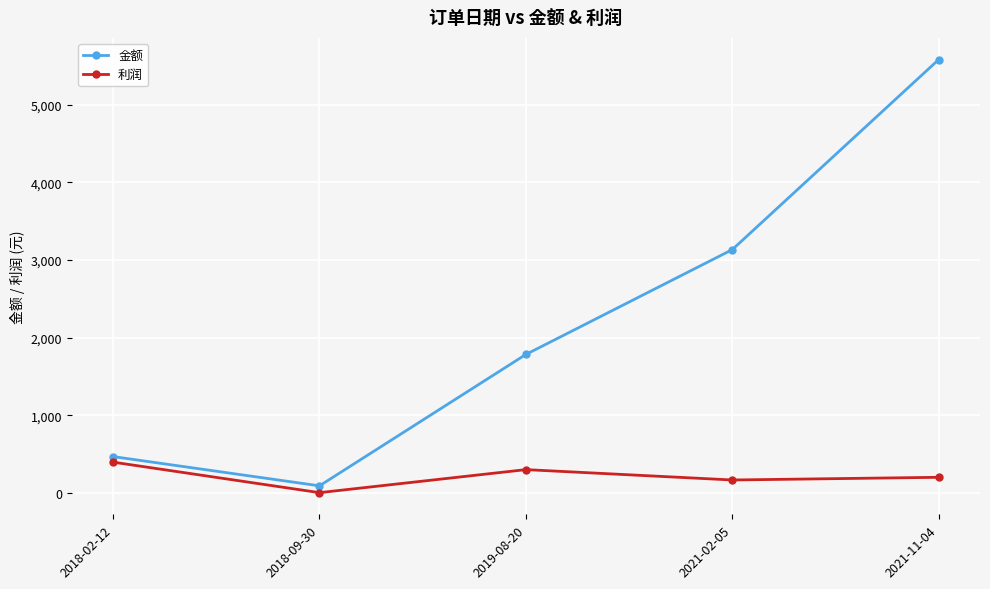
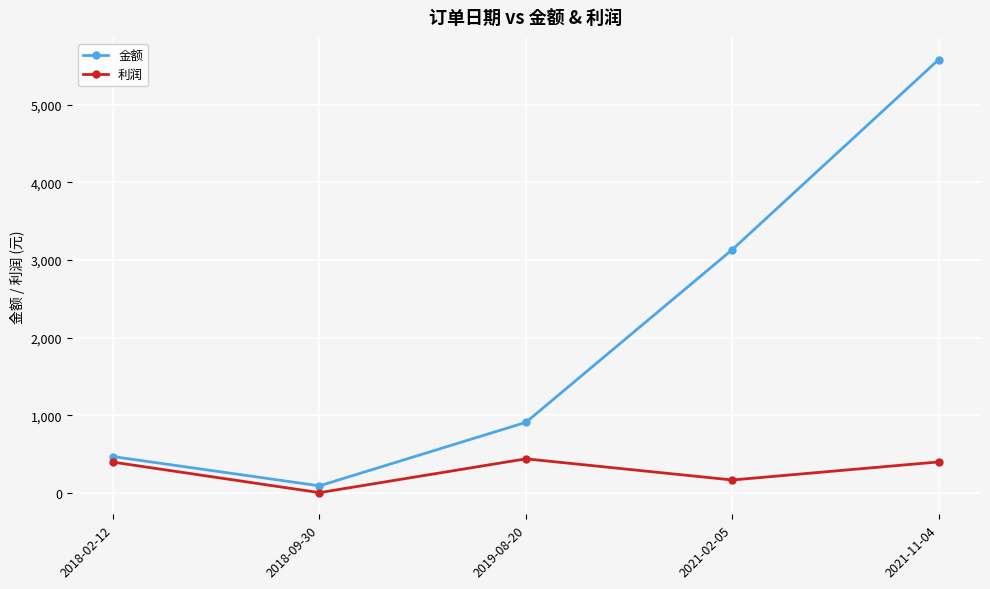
金额, 2019-08-20: 1,800 -> 900
利润, 2019-08-20: 300 -> 400
利润, 2021-11-04: 200 -> 400
